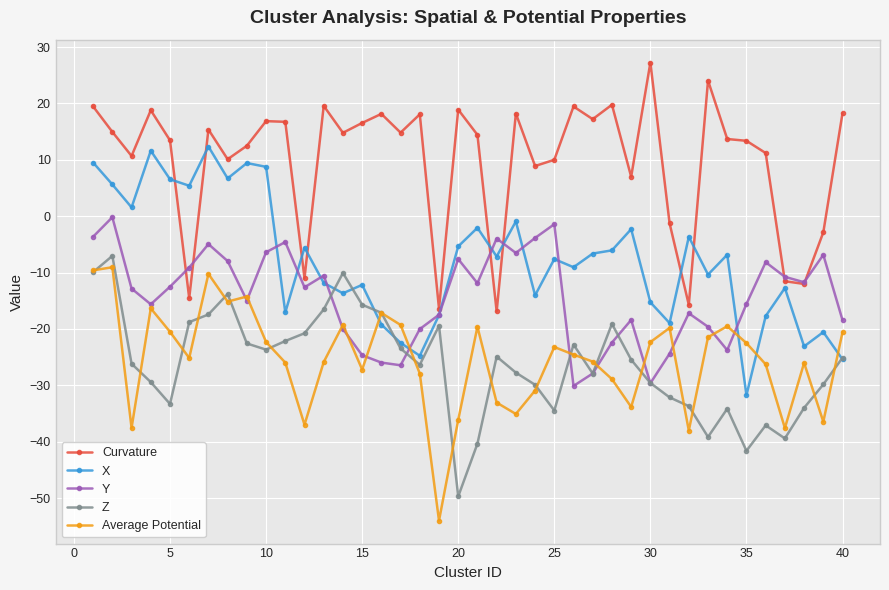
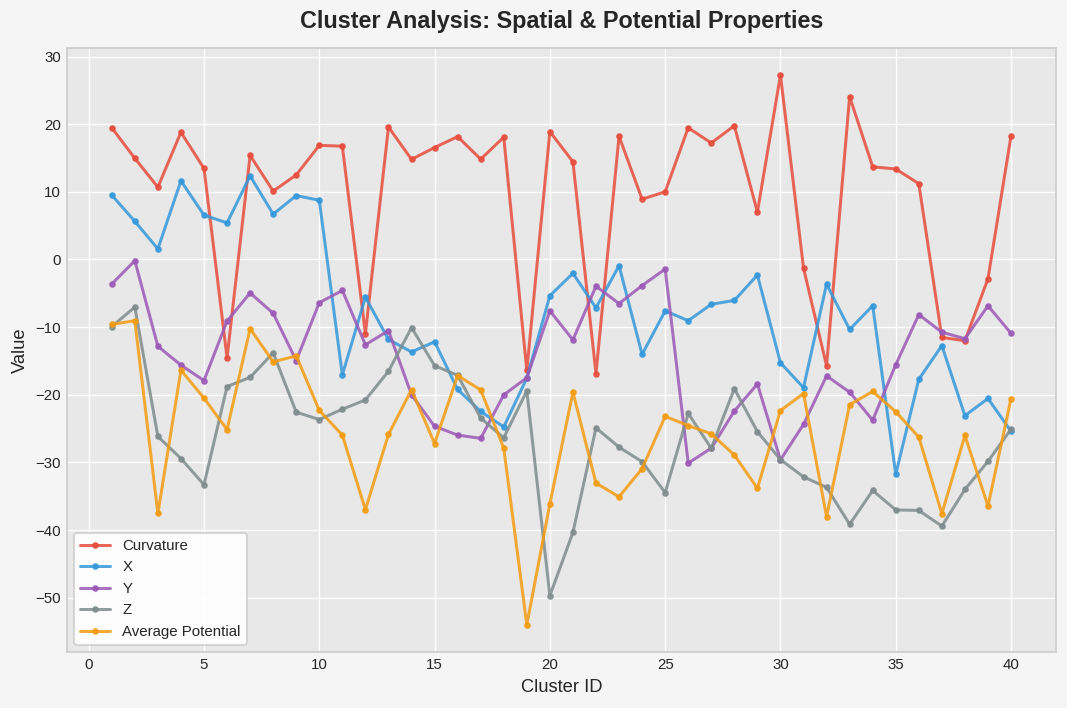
Y, 5: -13 -> -18
Z, 35: -42 -> -37
Y, 40: -18 -> -11
